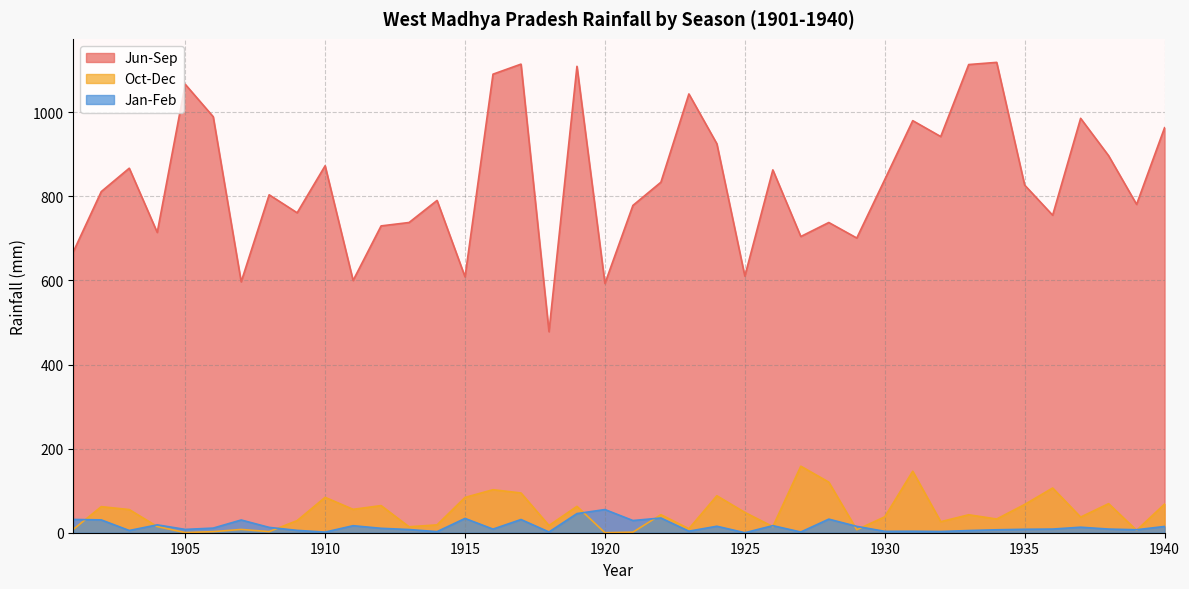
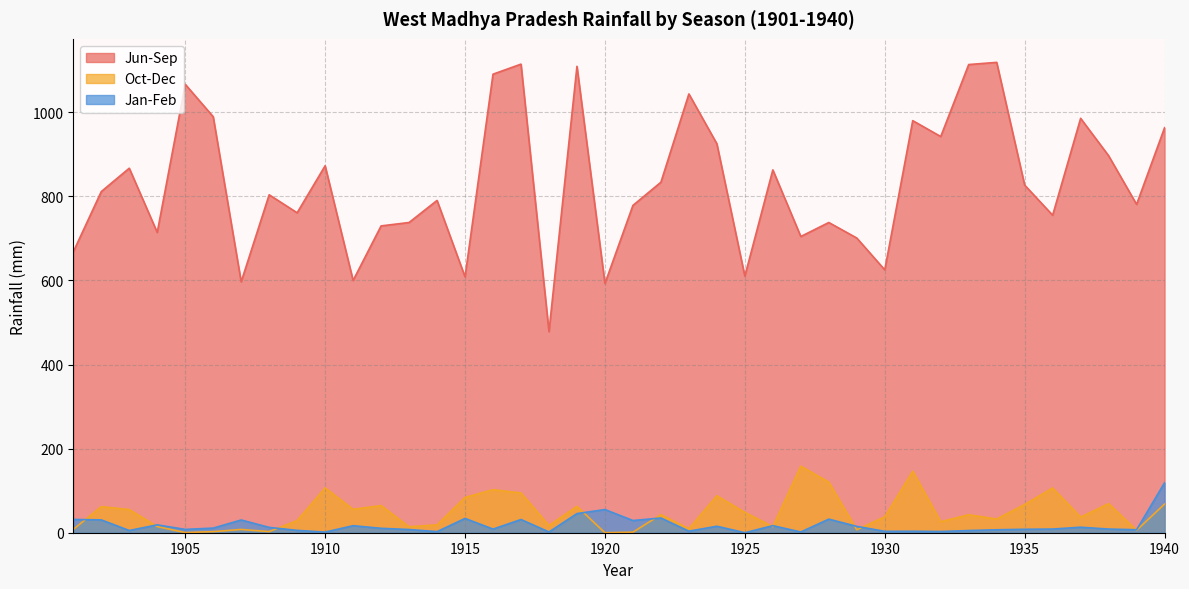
Oct-Dec, 1910: 80 -> 110
Jun-Sep, 1930: 840 -> 630
Jan-Feb, 1940: 10 -> 120
